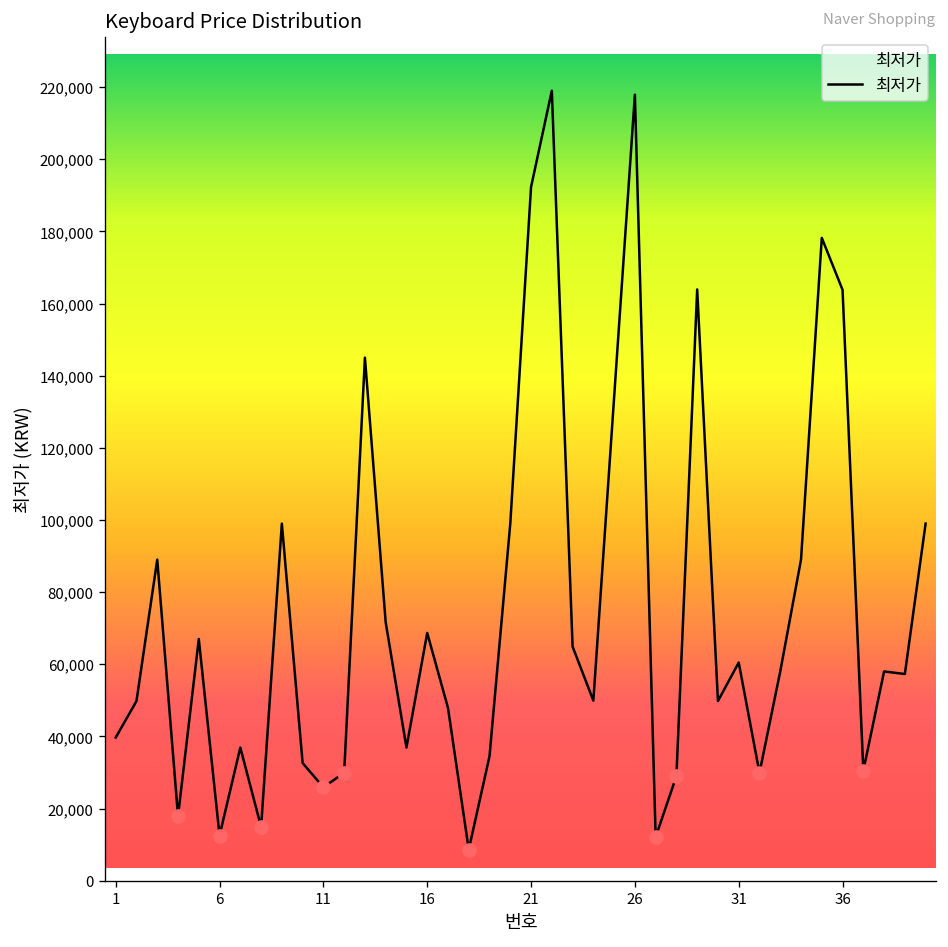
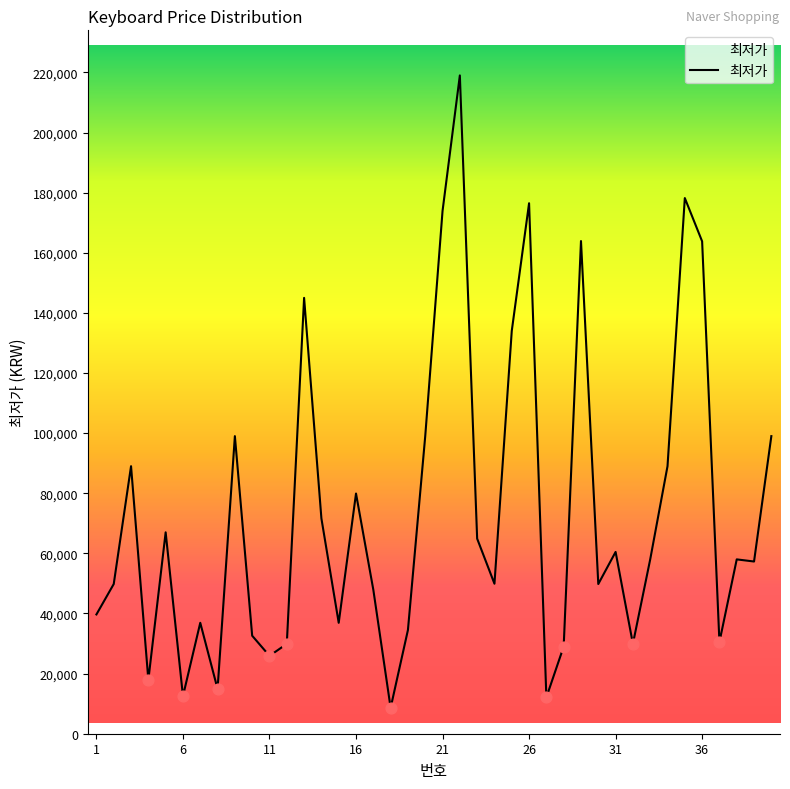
최저가, 16: 69,000 -> 80,000
최저가, 21: 192,000 -> 174,000
최저가, 26: 218,000 -> 176,000
